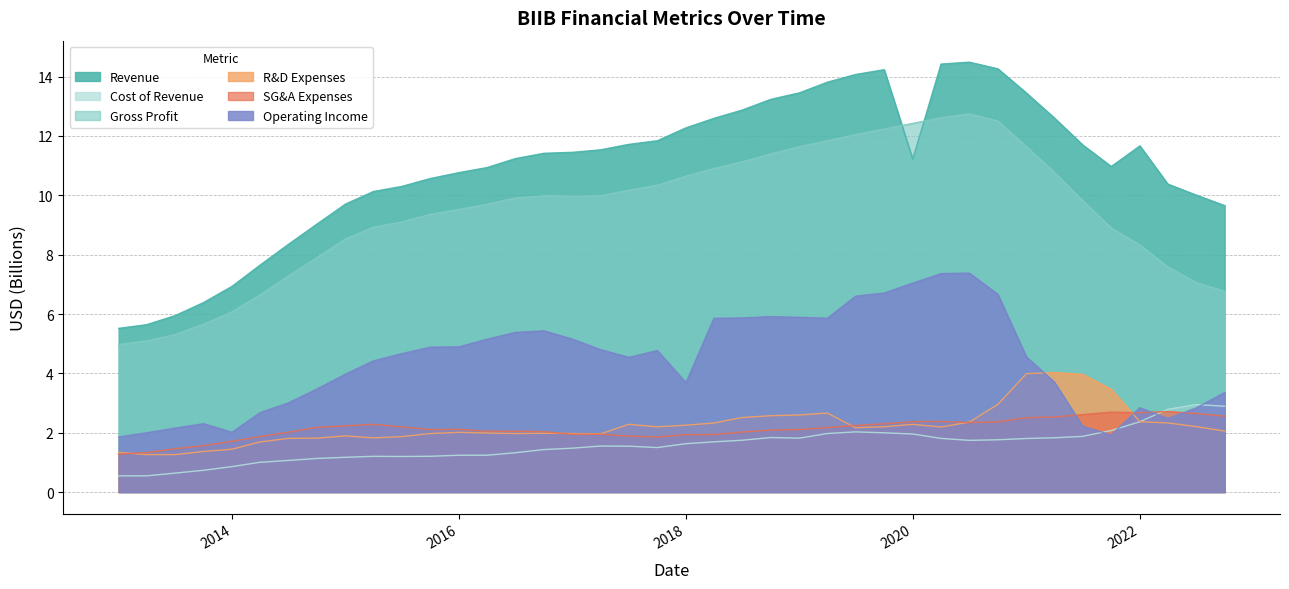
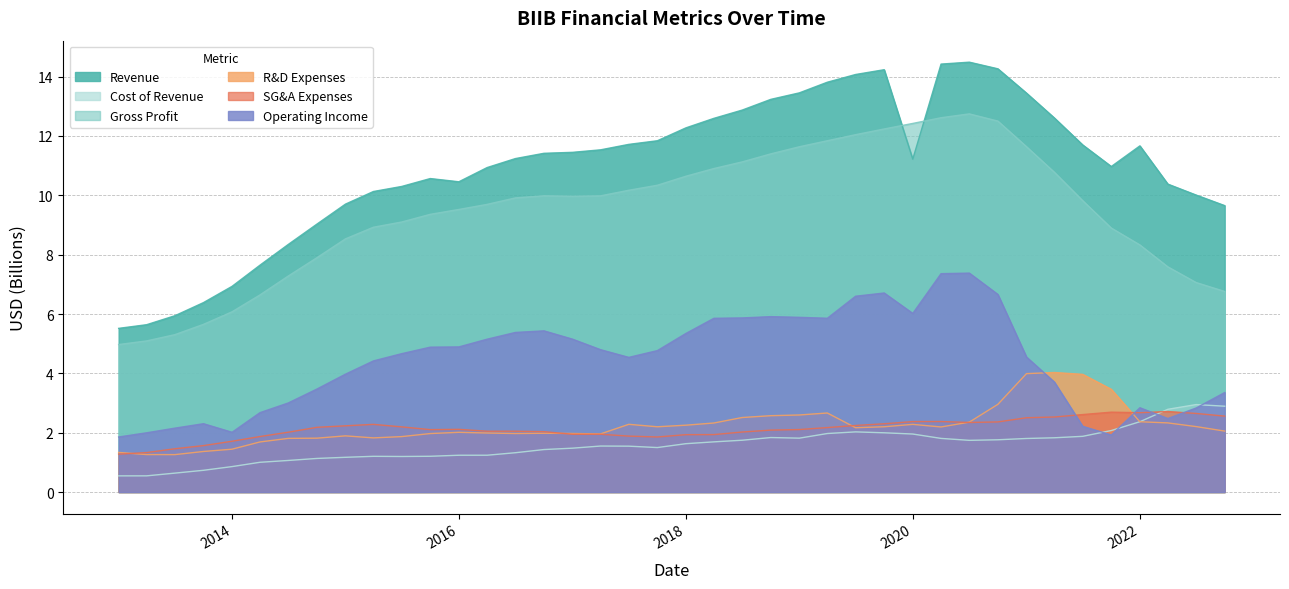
Revenue, 2016: 10.8 -> 10.5
Operating Income, 2018: 3.7 -> 5.3
Operating Income, 2020: 7.0 -> 6.0
